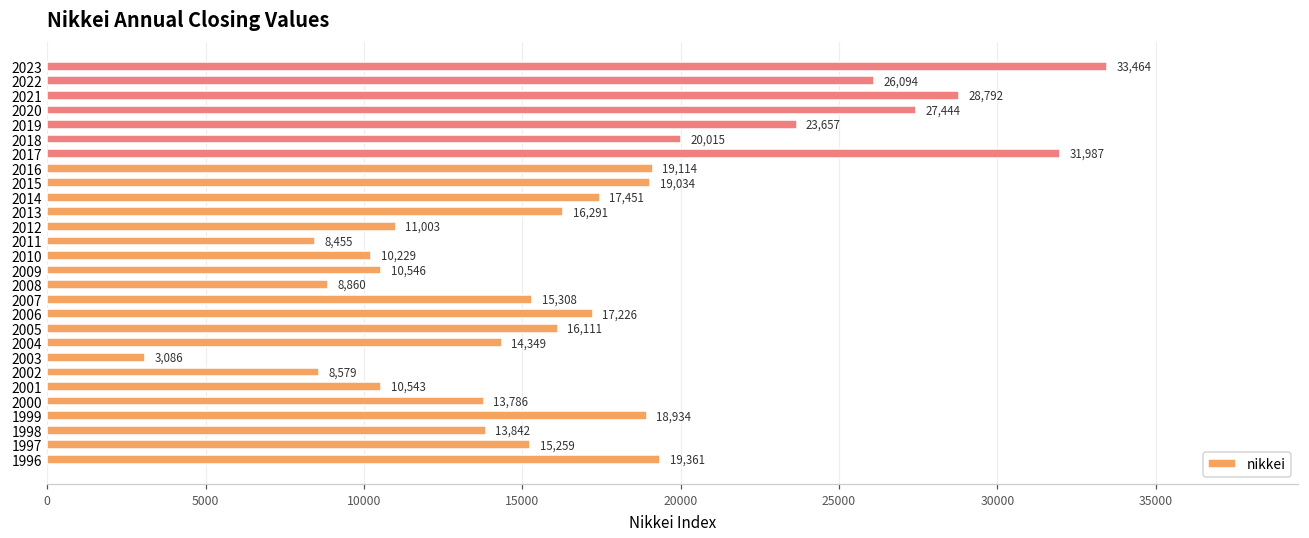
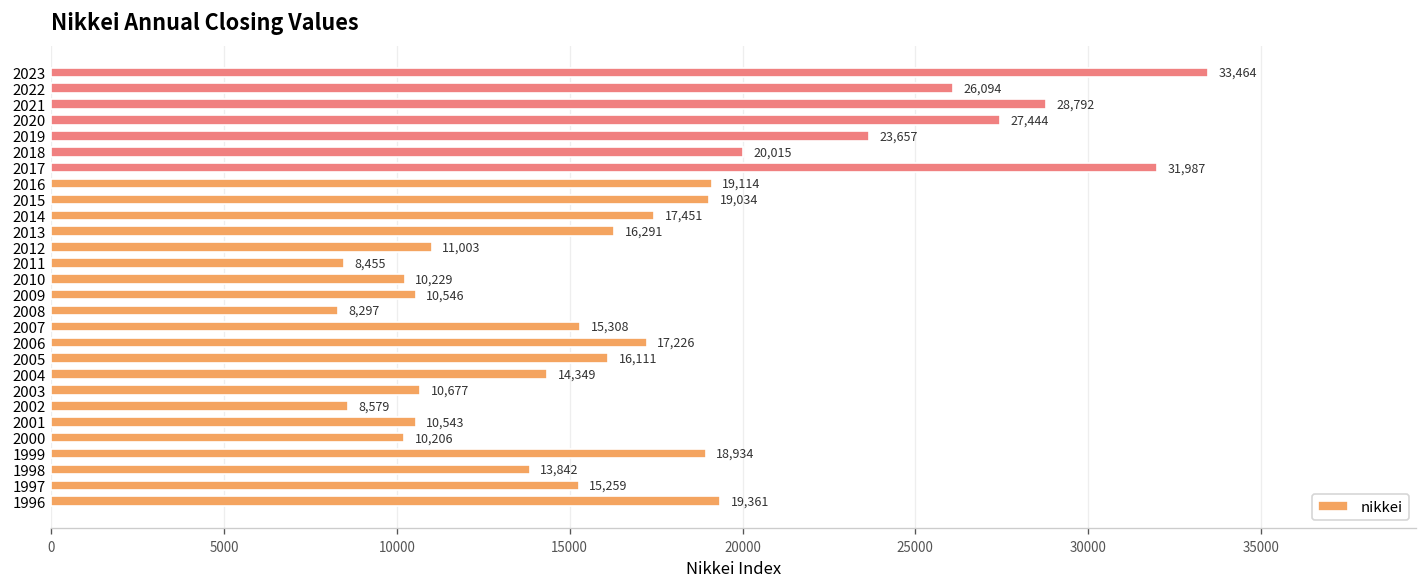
2008: 8,860 -> 8,297
2003: 3,086 -> 10,677
2000: 13,786 -> 10,206
